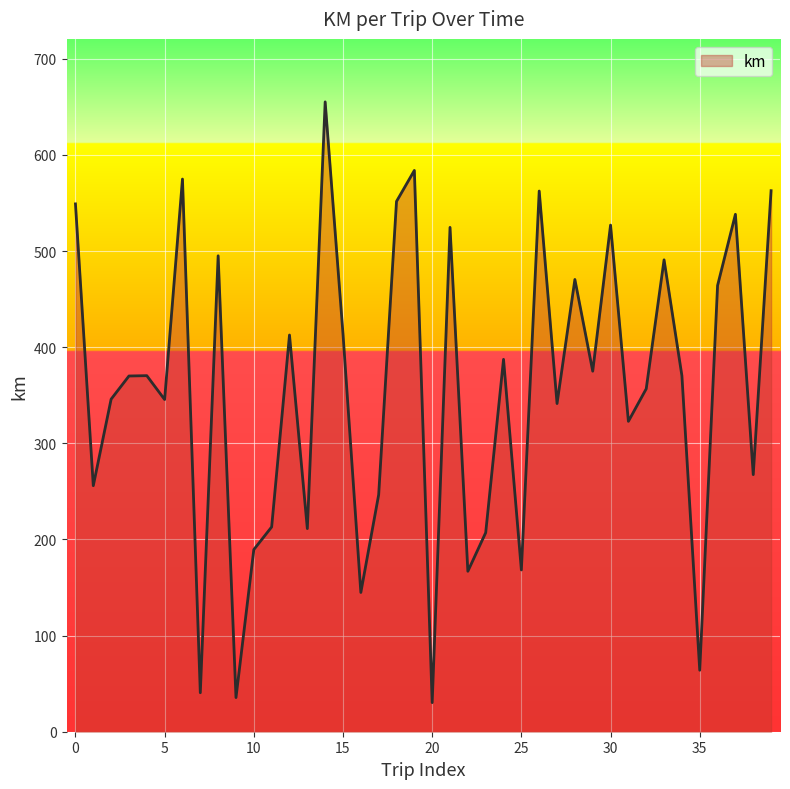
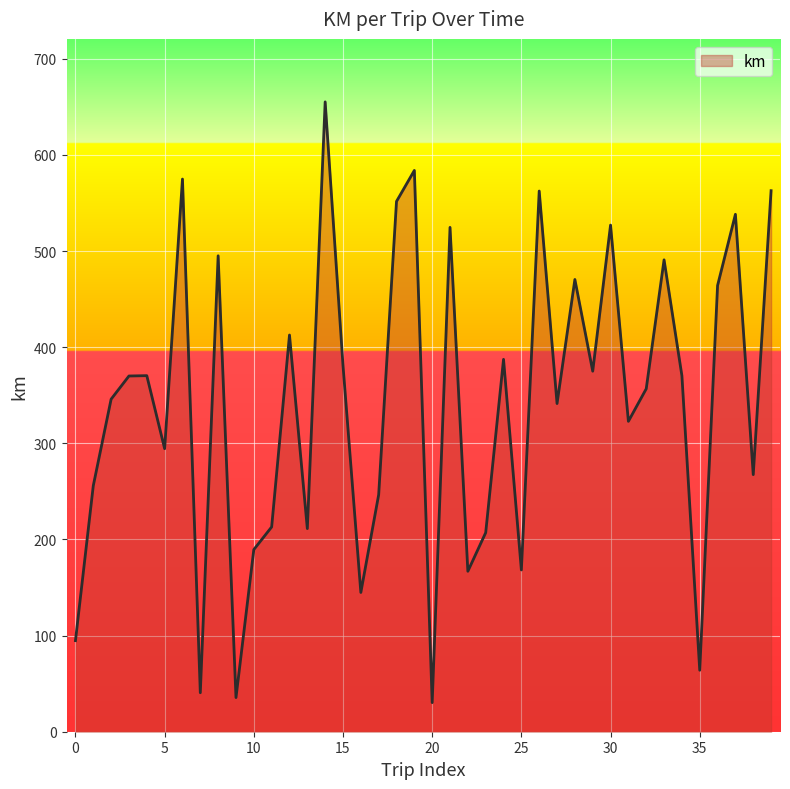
0: 550 -> 90
5: 350 -> 290
15: 410 -> 380
